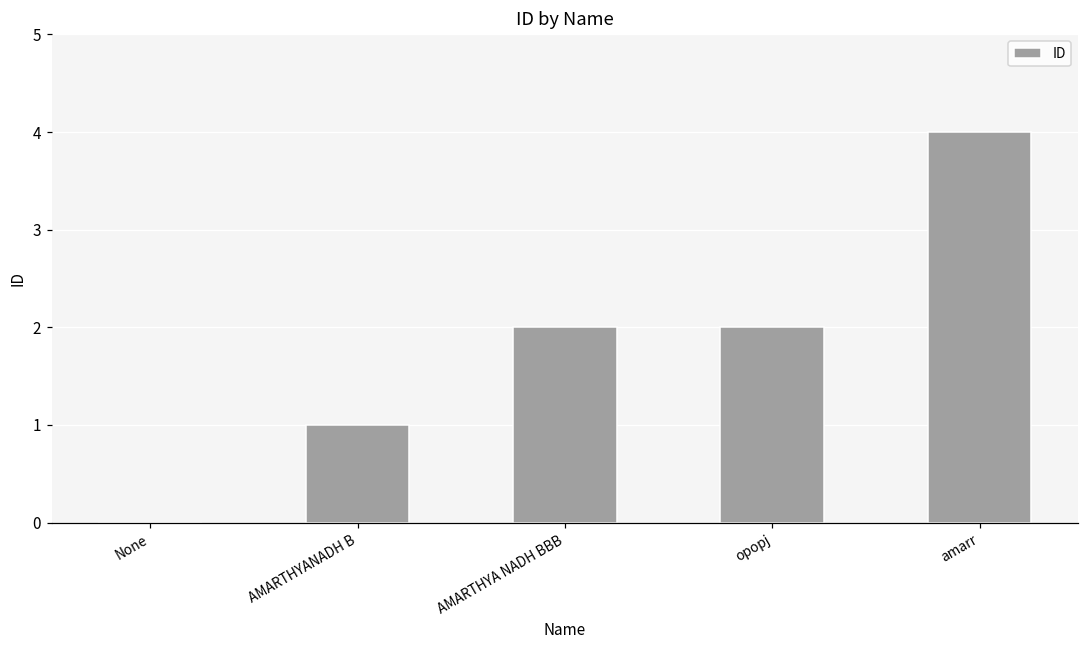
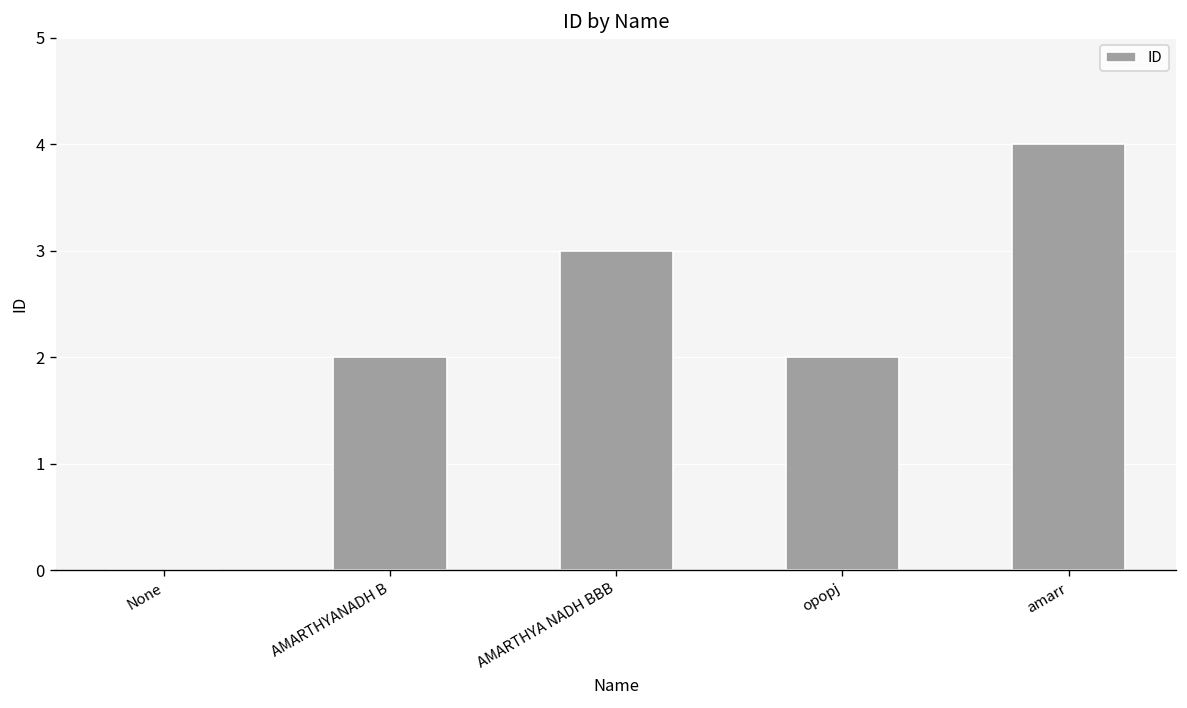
AMARTHYANADH B: 1 -> 2
AMARTHYA NADH BBB: 2 -> 3
